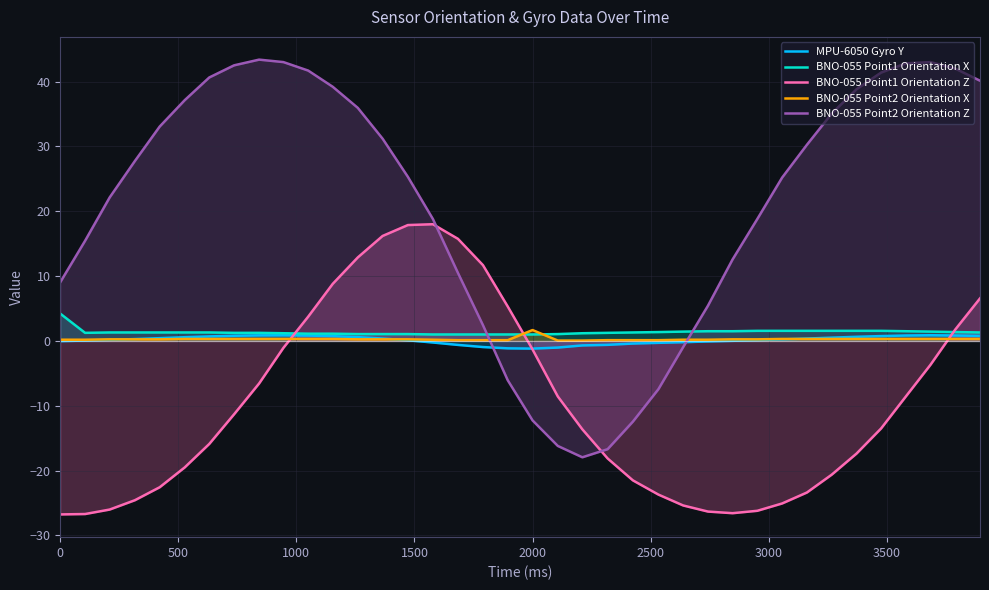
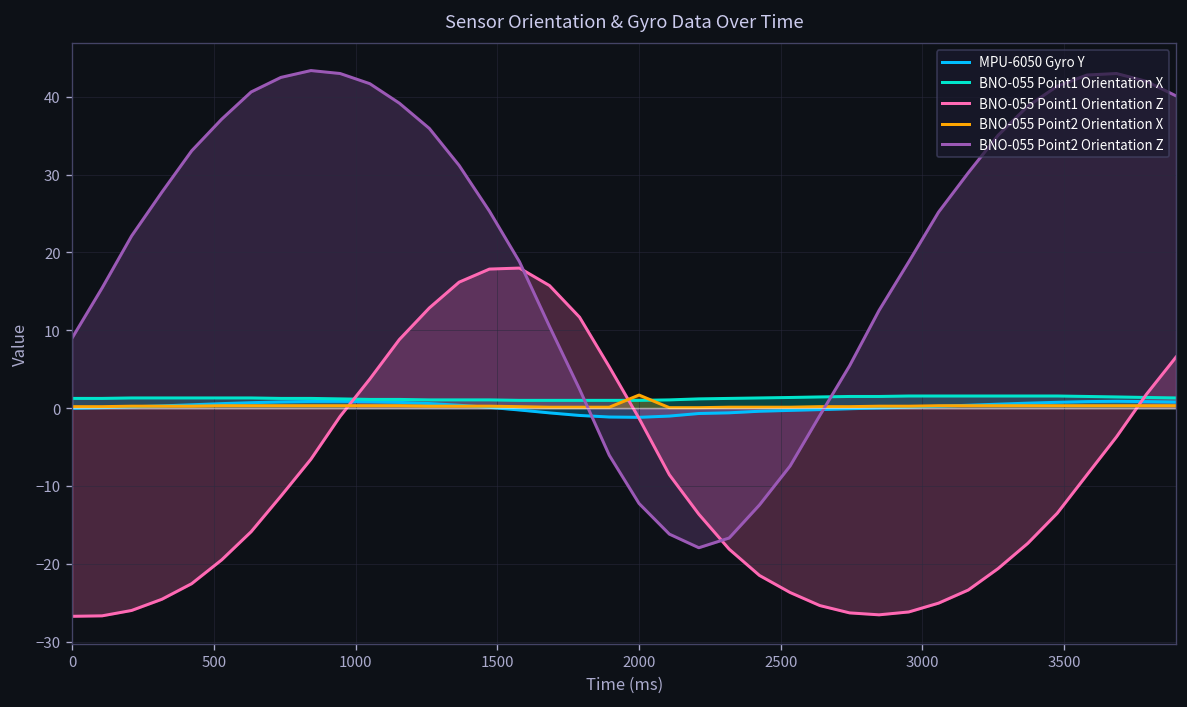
BNO-055 Point1 Orientation X, 0: 4 -> 1
